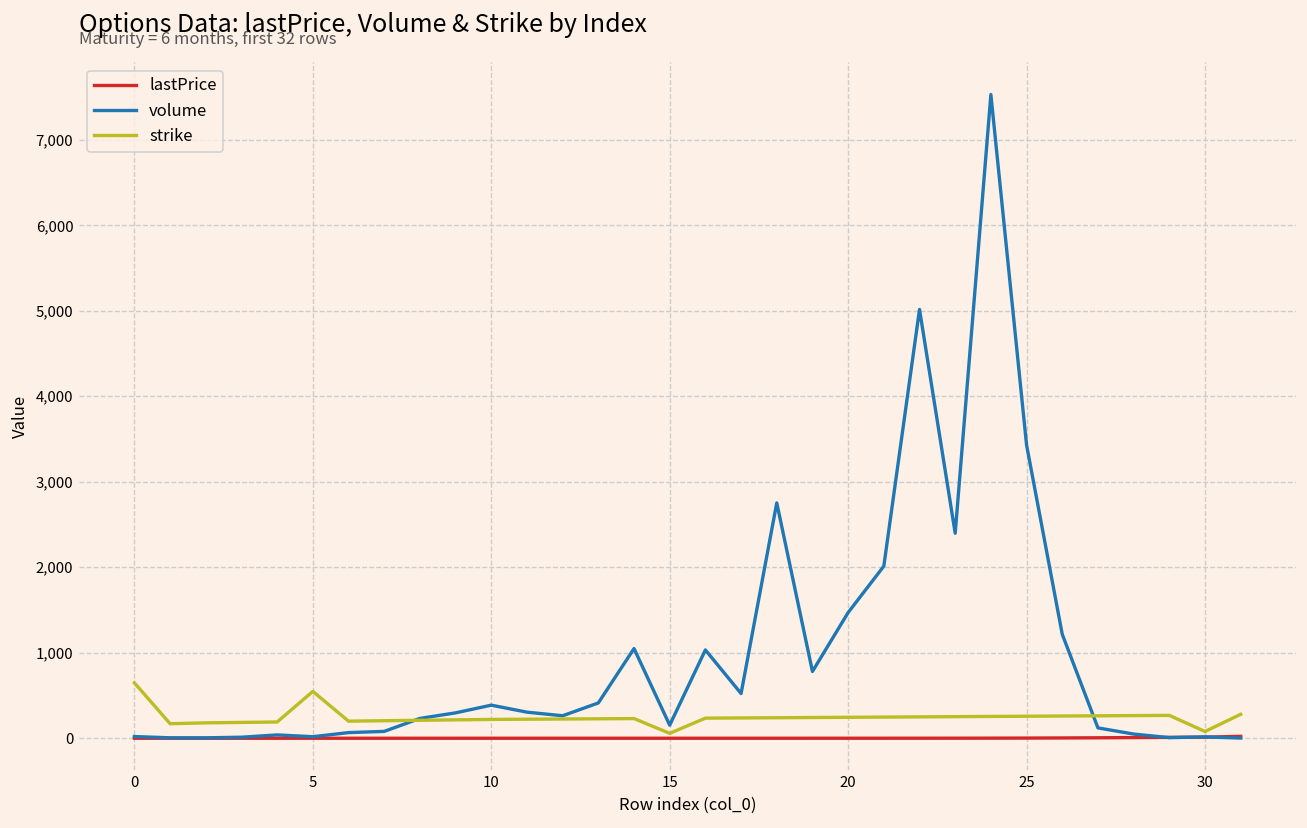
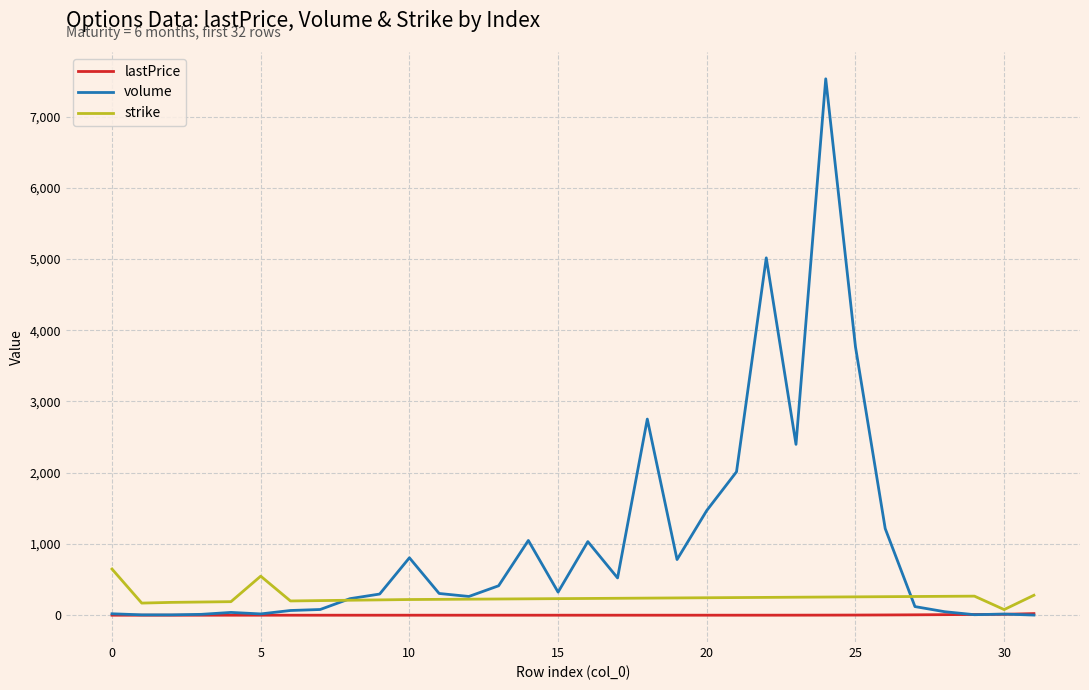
volume, 10: 400 -> 800
volume, 15: 200 -> 300
strike, 15: 100 -> 200
volume, 25: 3,400 -> 3,800
